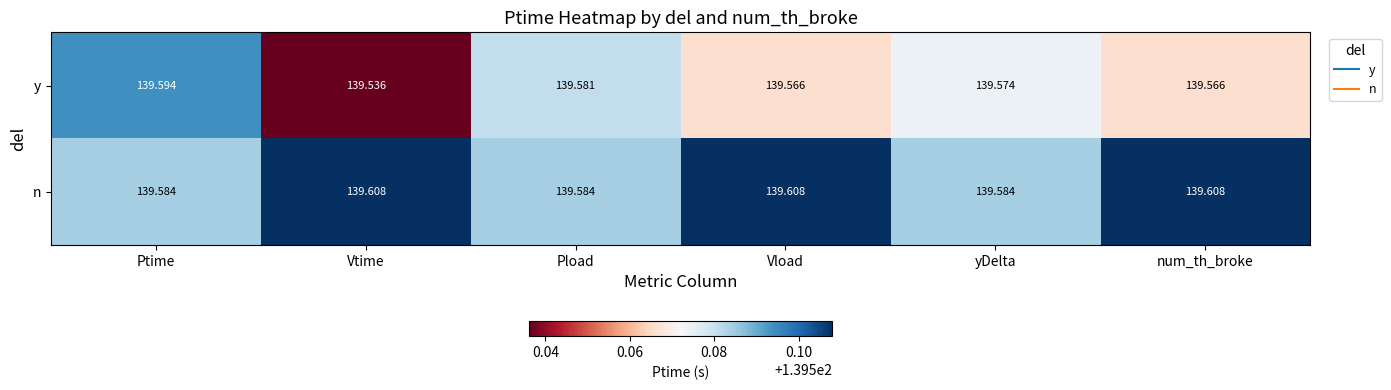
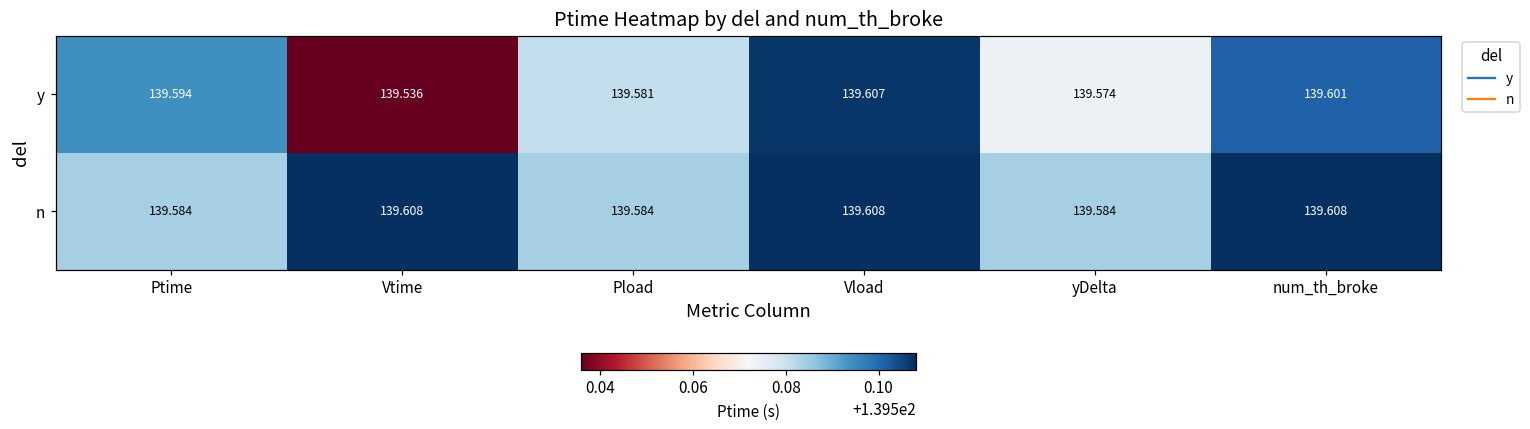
y, Vload: 139.566 -> 139.607
y, num_th_broke: 139.566 -> 139.601
